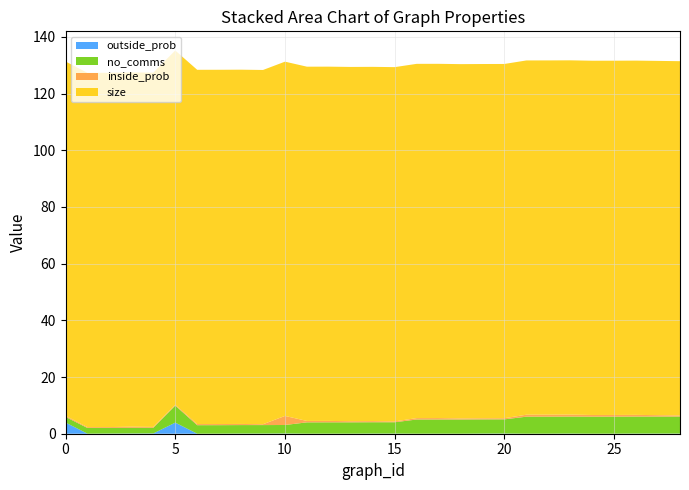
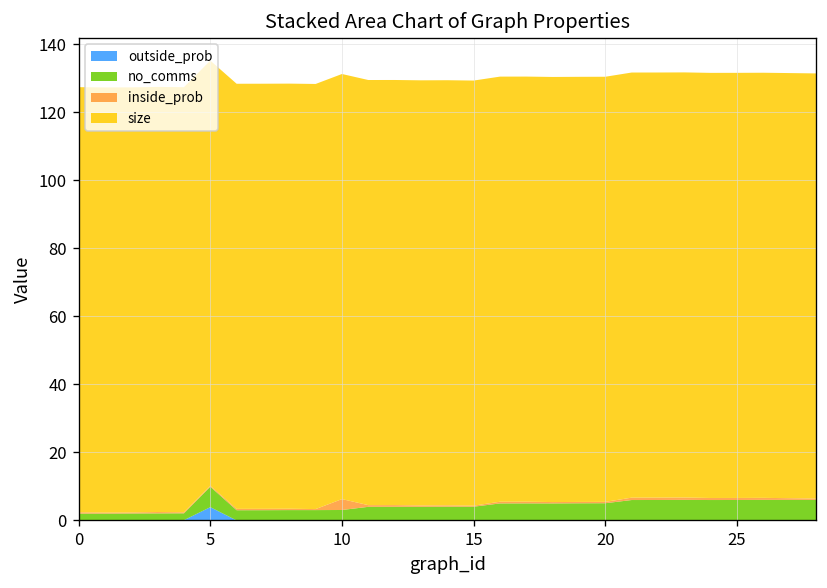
outside_prob, 0: 4 -> 0
